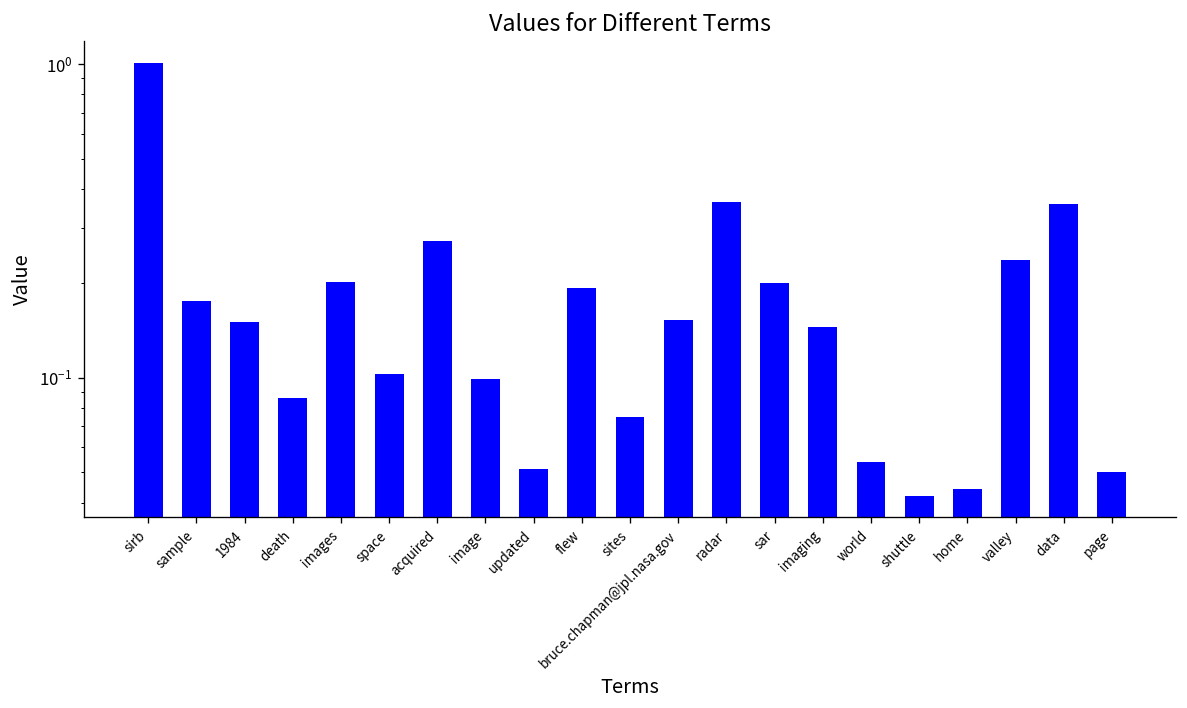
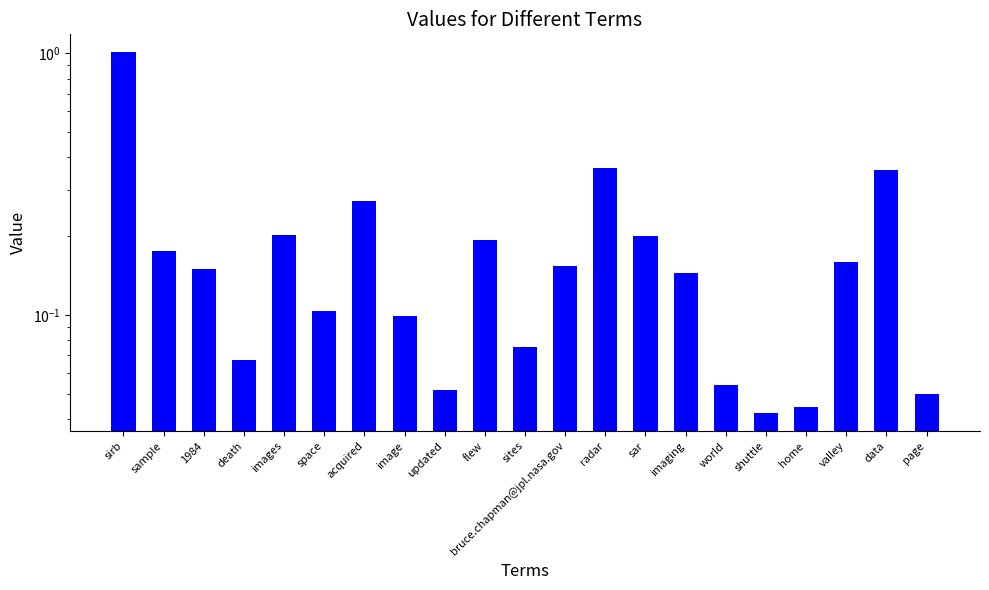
death: 0.087 -> 0.067
valley: 0.24 -> 0.16
